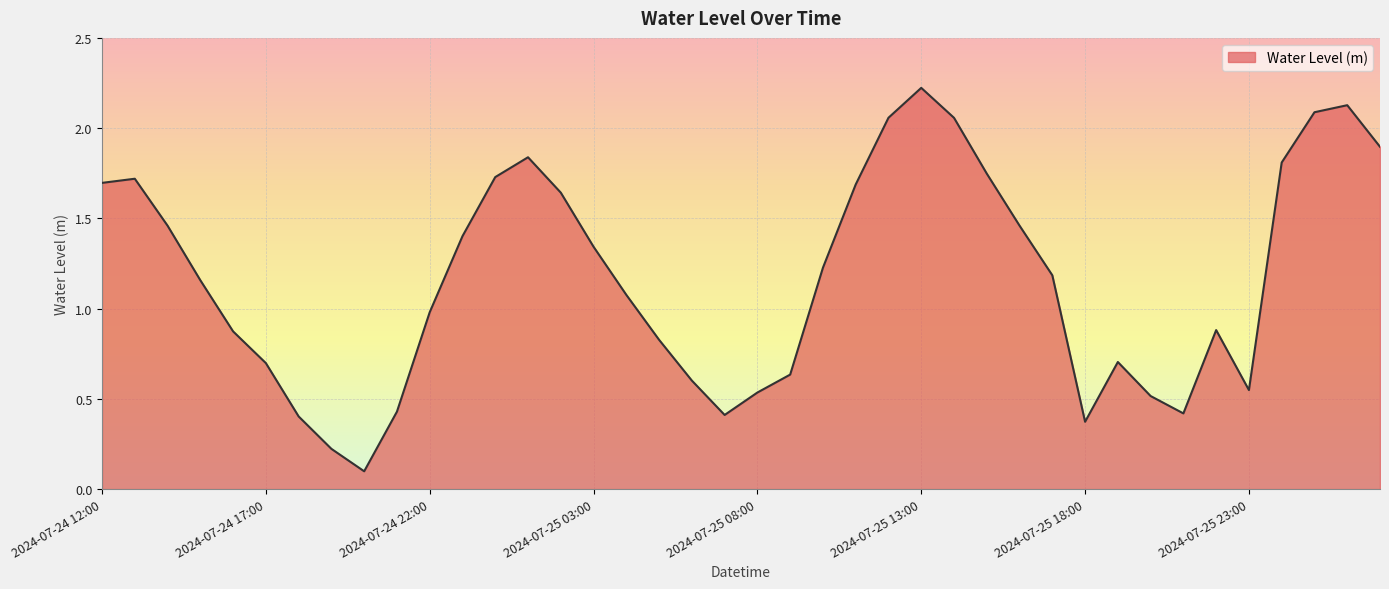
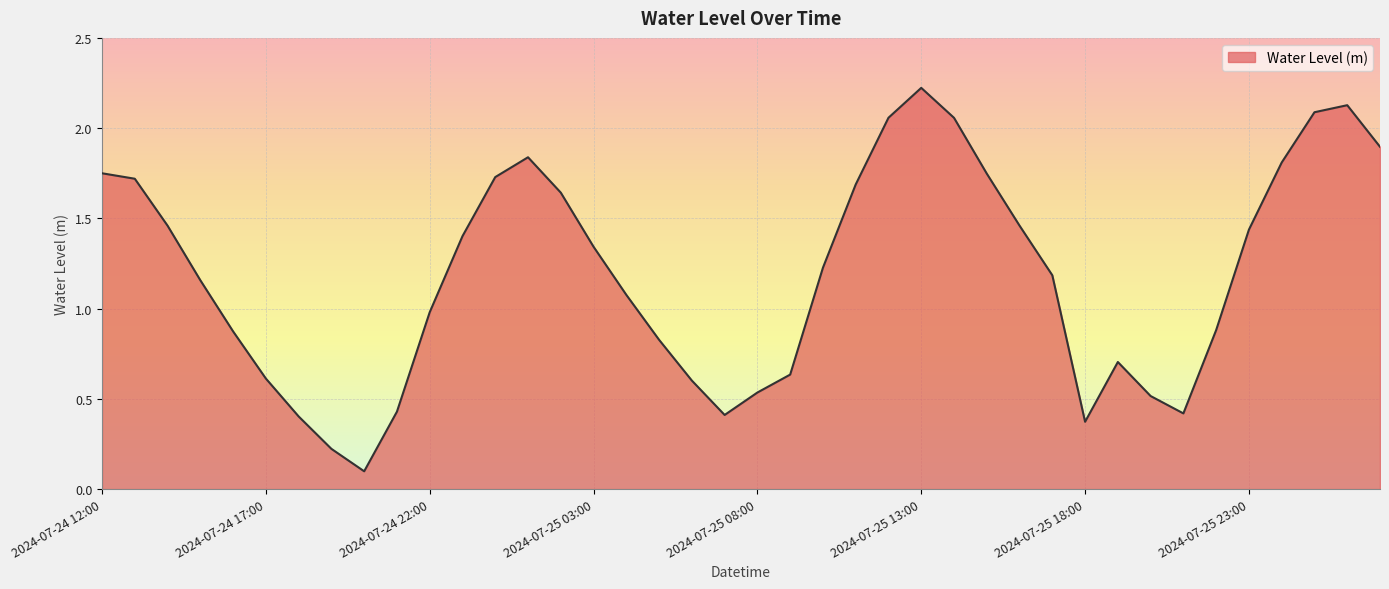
2024-07-24 12:00: 1.70 -> 1.75
2024-07-24 17:00: 0.70 -> 0.61
2024-07-25 23:00: 0.55 -> 1.44
